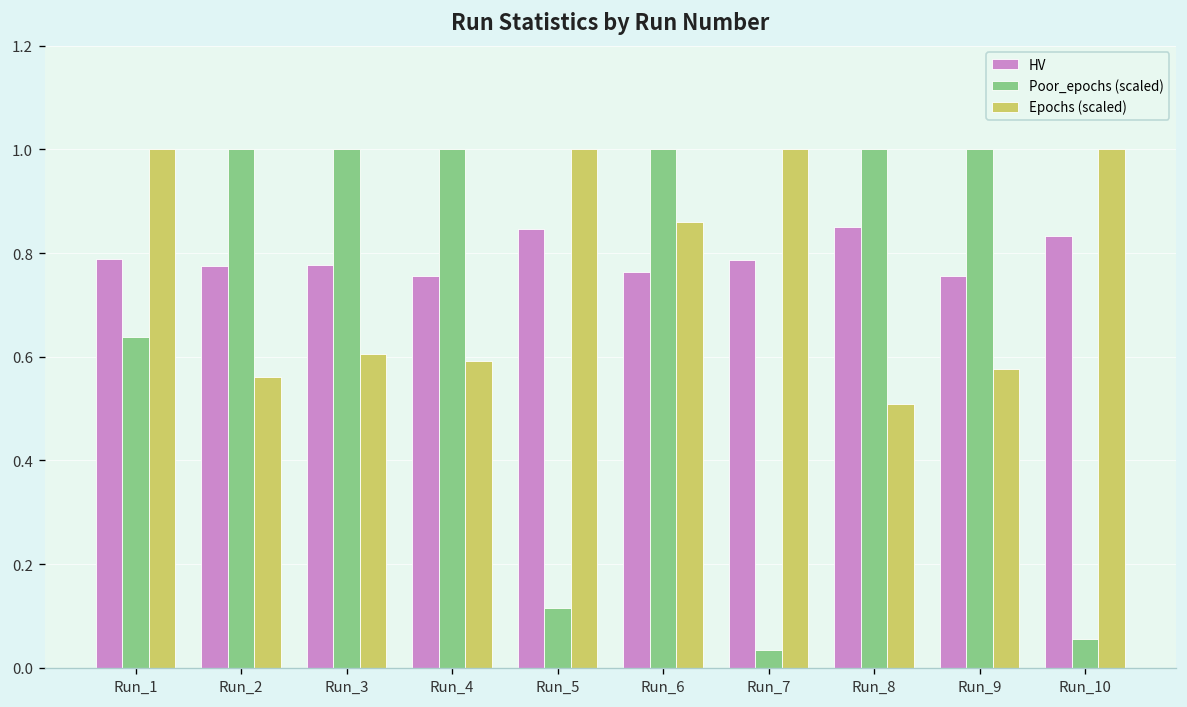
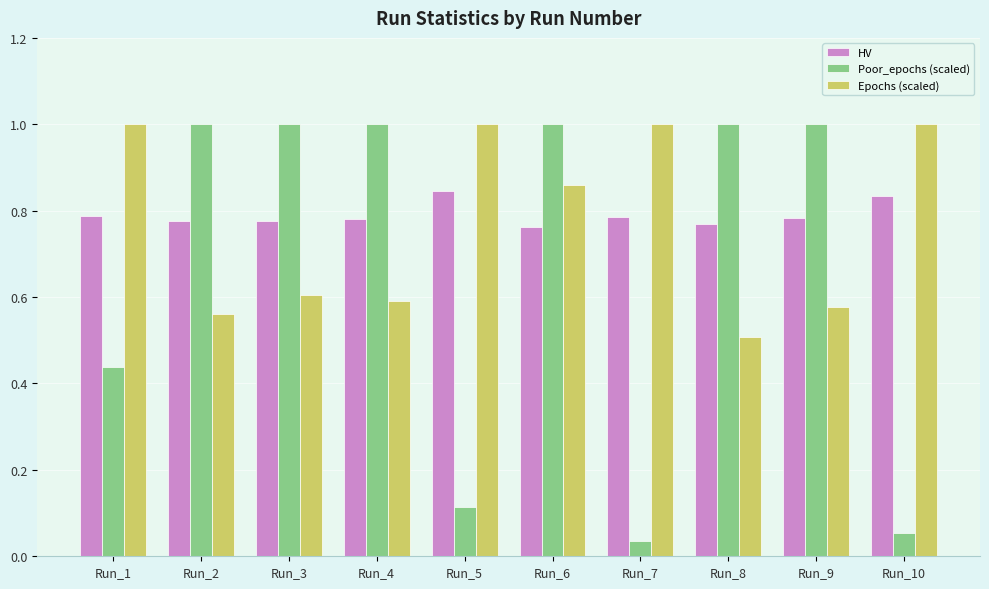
Poor_epochs (scaled), Run_1: 0.64 -> 0.44
HV, Run_4: 0.75 -> 0.78
HV, Run_8: 0.85 -> 0.77
HV, Run_9: 0.76 -> 0.78
